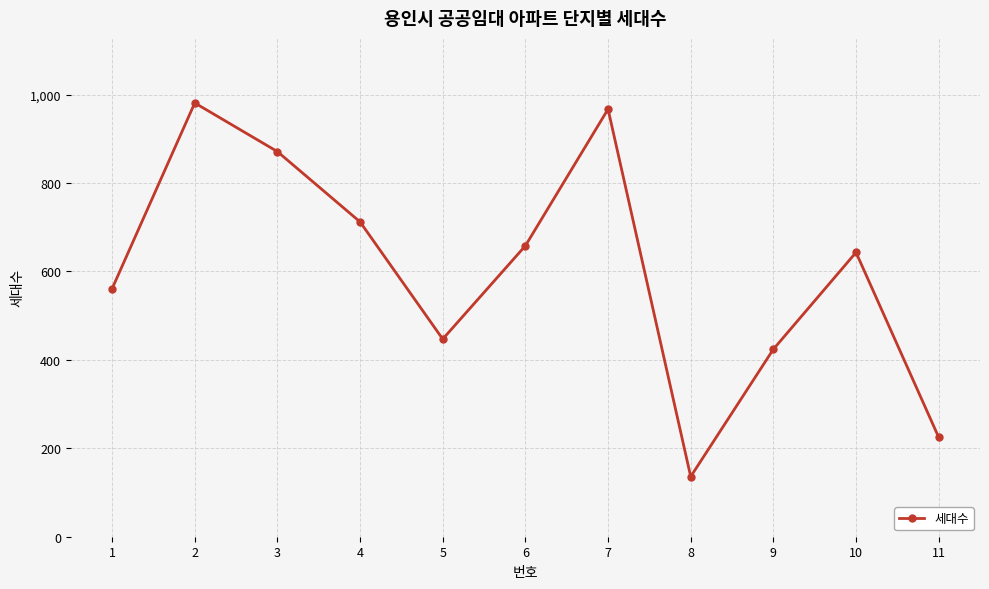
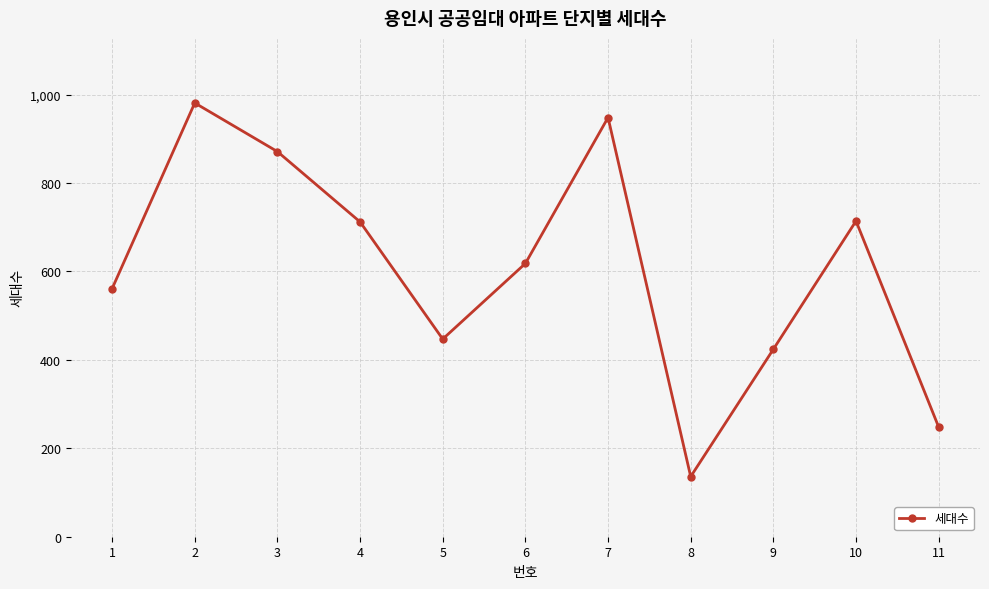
6: 660 -> 620
7: 970 -> 950
10: 640 -> 710
11: 230 -> 250
